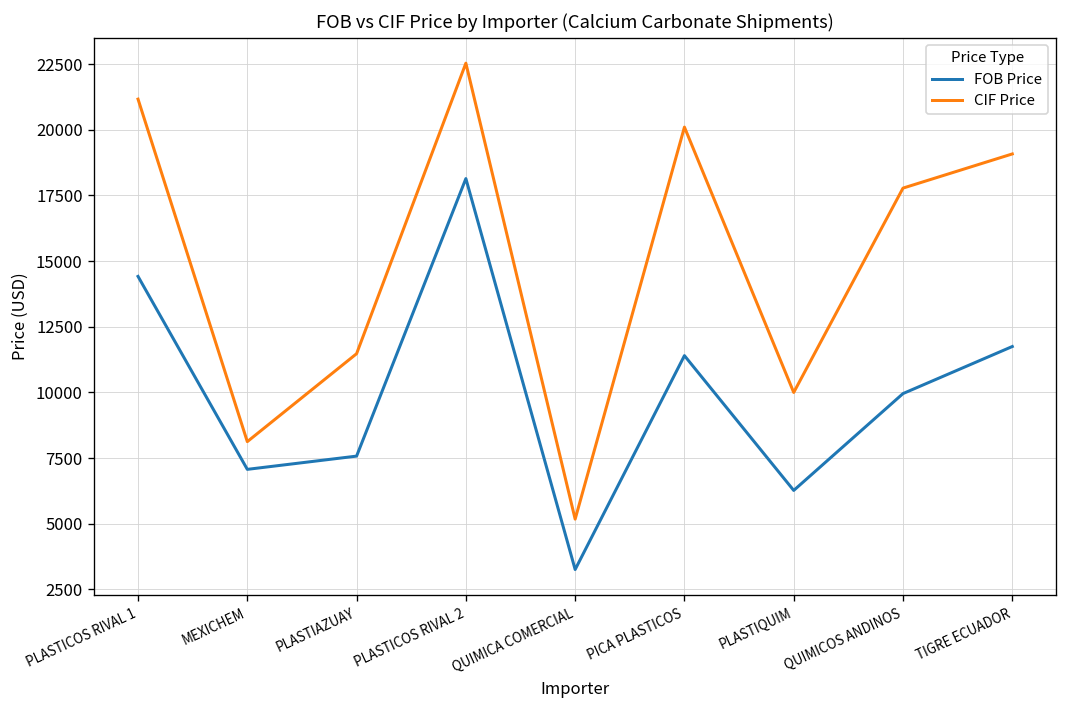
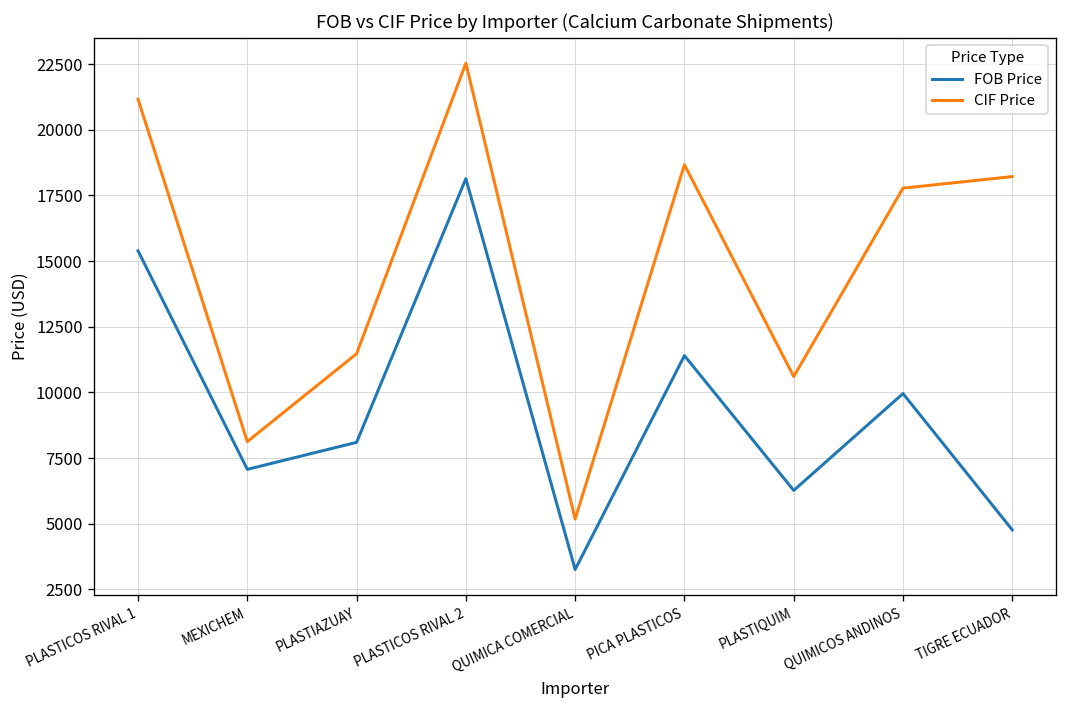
FOB Price, PLASTICOS RIVAL 1: 14400 -> 15400
FOB Price, PLASTIAZUAY: 7600 -> 8100
CIF Price, PICA PLASTICOS: 20100 -> 18700
CIF Price, PLASTIQUIM: 10000 -> 10600
FOB Price, TIGRE ECUADOR: 11700 -> 4800
CIF Price, TIGRE ECUADOR: 19100 -> 18200
